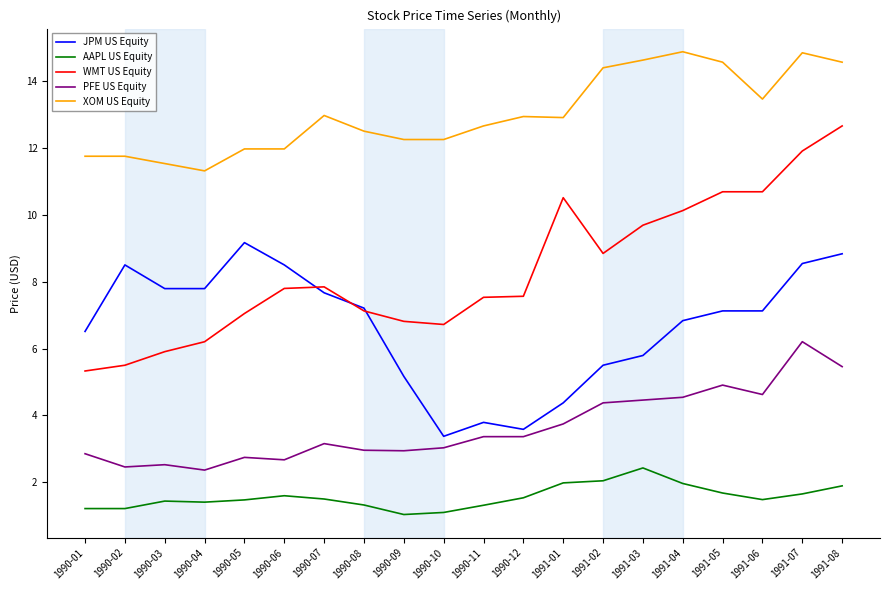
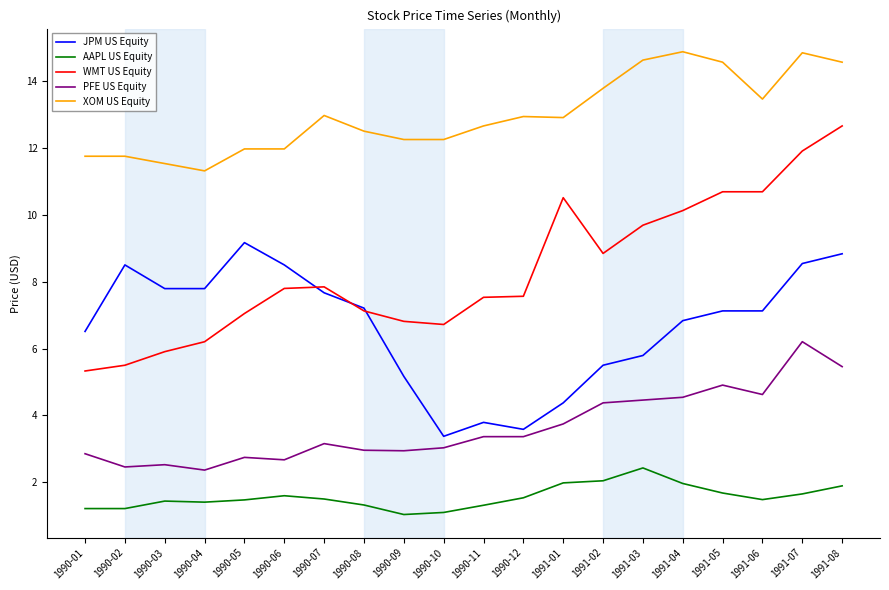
XOM US Equity, 1991-02: 14.4 -> 13.8
